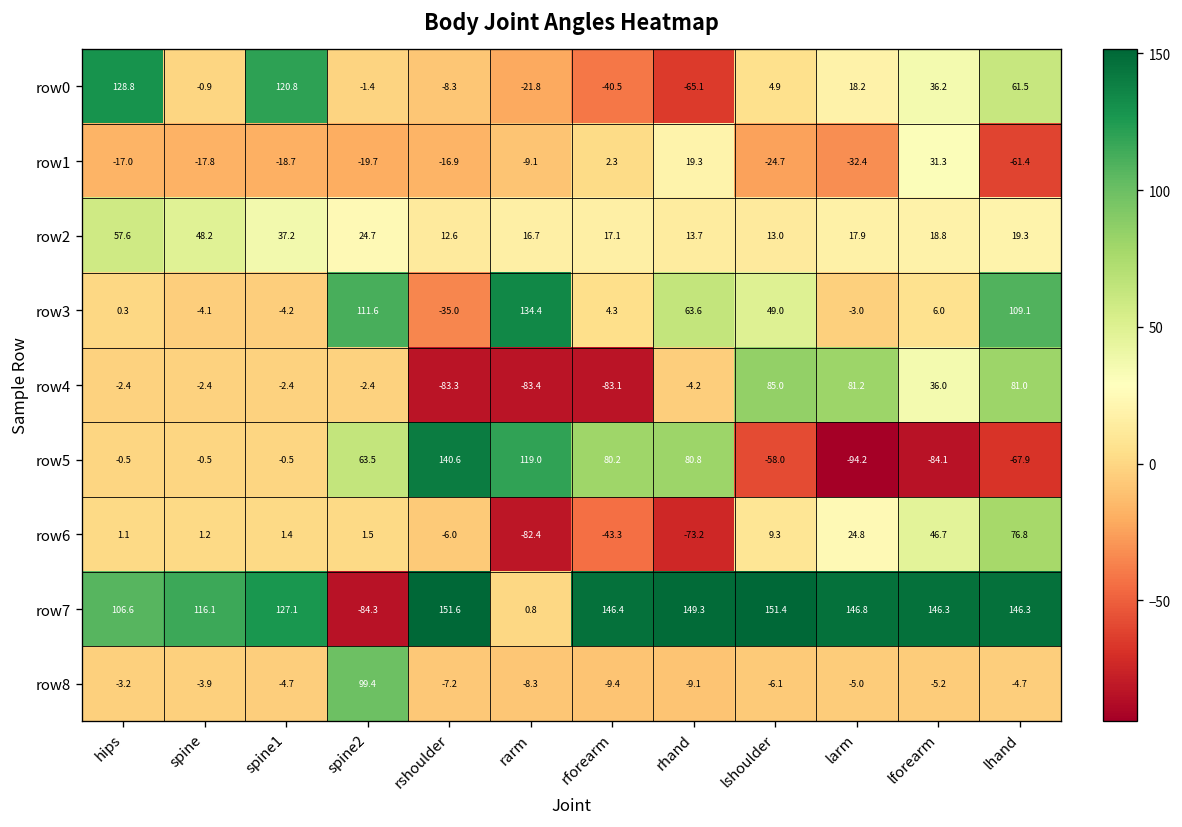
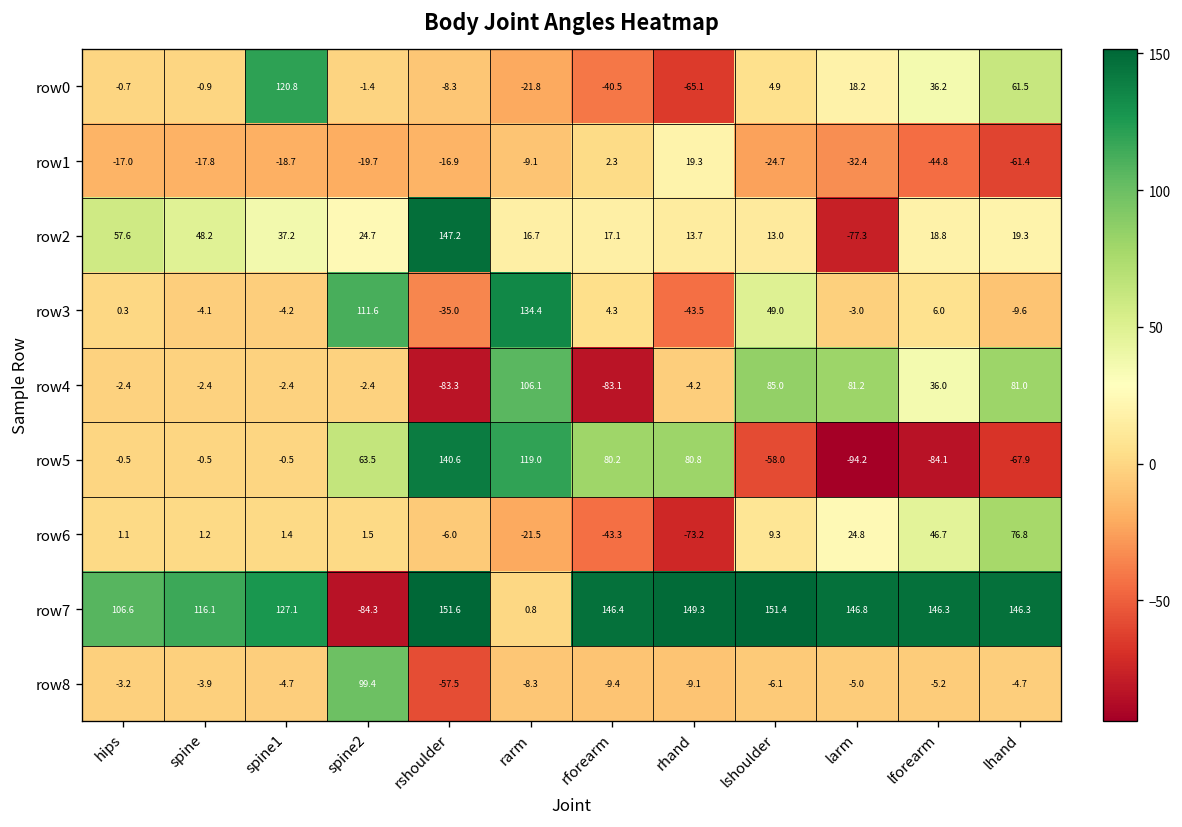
row0, hips: 128.8 -> -0.7
row1, lforearm: 31.3 -> -44.8
row2, rshoulder: 12.6 -> 147.2
row2, larm: 17.9 -> -77.3
row3, rhand: 63.6 -> -43.5
row3, lhand: 109.1 -> -9.6
row4, rarm: -83.4 -> 106.1
row6, rarm: -82.4 -> -21.5
row8, rshoulder: -7.2 -> -57.5
